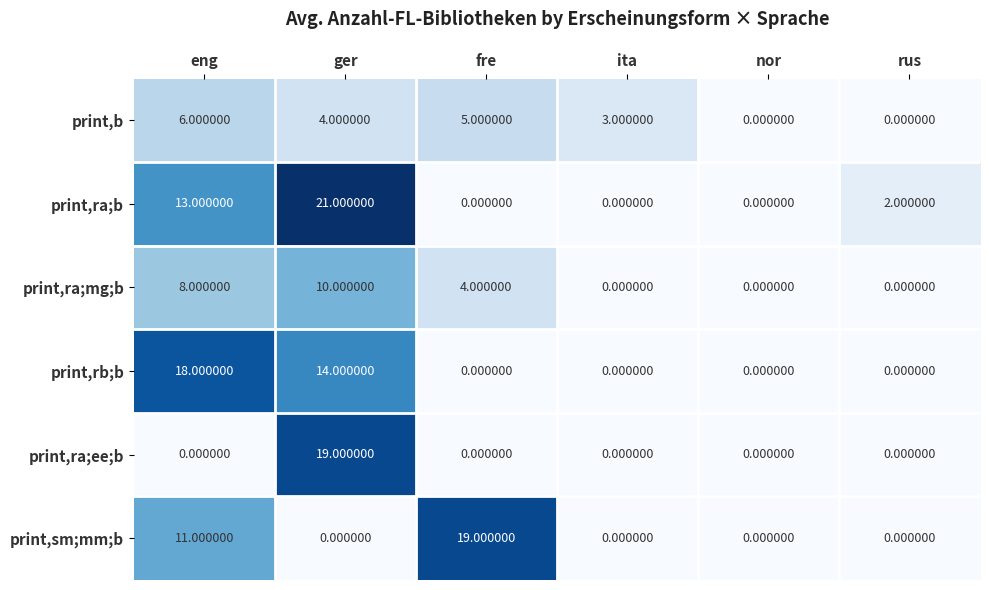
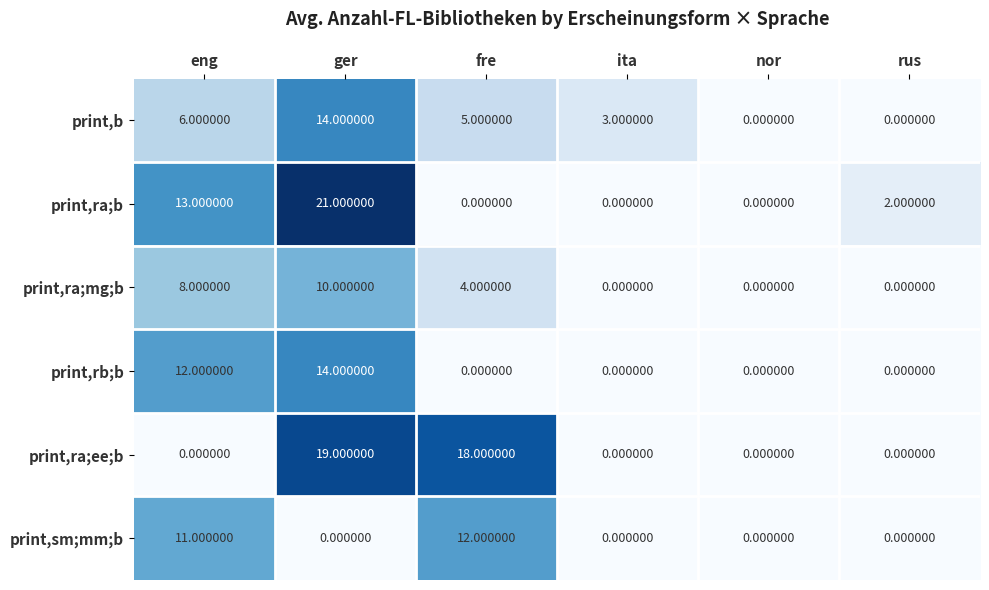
print,b, ger: 4.000000 -> 14.000000
print,rb;b, eng: 18.000000 -> 12.000000
print,ra;ee;b, fre: 0.000000 -> 18.000000
print,sm;mm;b, fre: 19.000000 -> 12.000000
